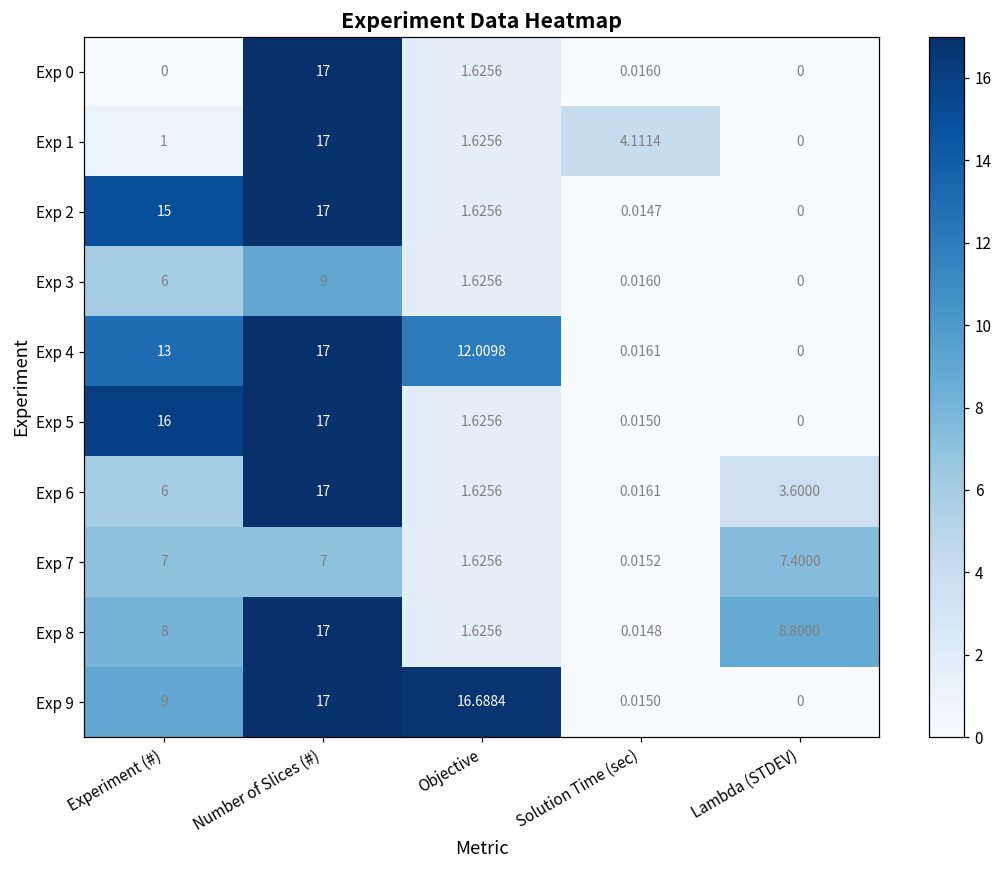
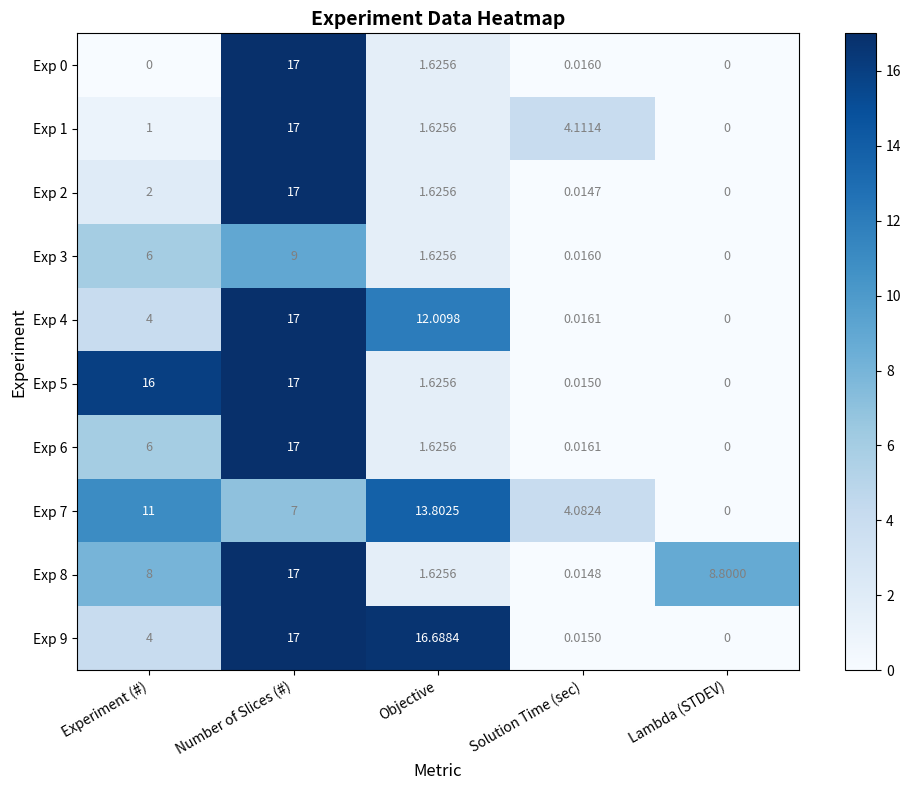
Exp 2, Experiment (#): 15 -> 2
Exp 4, Experiment (#): 13 -> 4
Exp 6, Lambda (STDEV): 3.6000 -> 0
Exp 7, Experiment (#): 7 -> 11
Exp 7, Objective: 1.6256 -> 13.8025
Exp 7, Solution Time (sec): 0.0152 -> 4.0824
Exp 7, Lambda (STDEV): 7.4000 -> 0
Exp 9, Experiment (#): 9 -> 4
